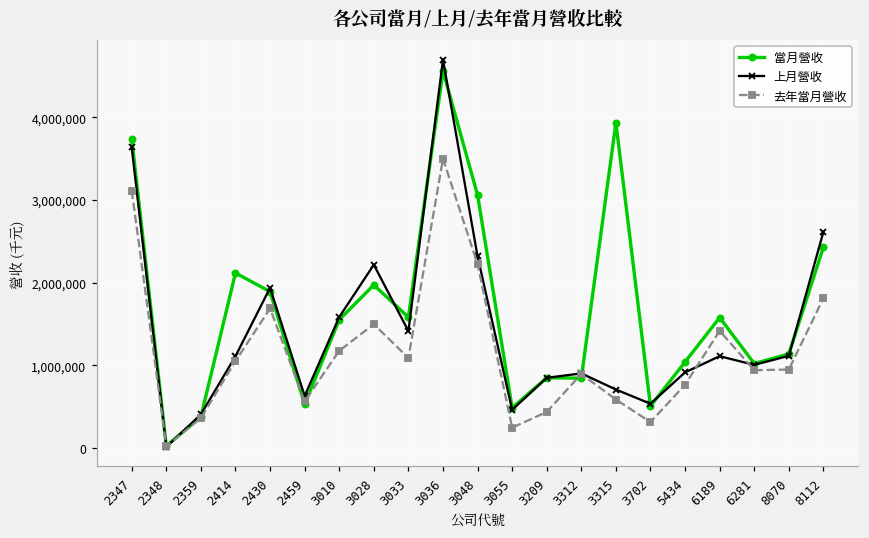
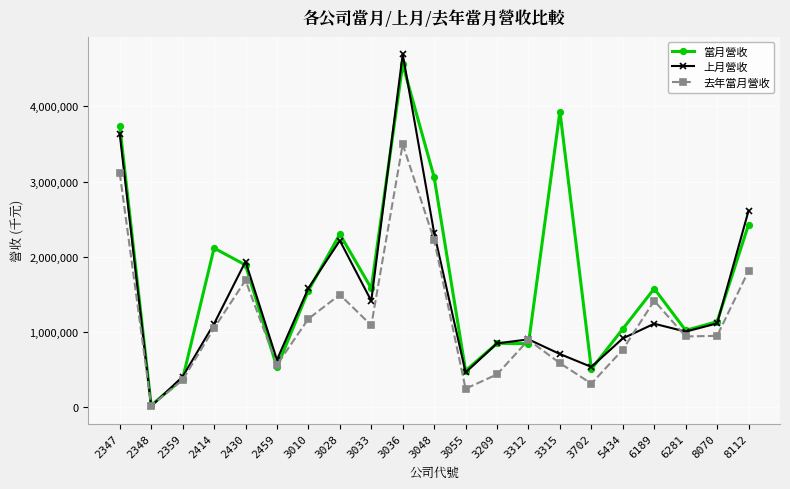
當月營收, 3028: 2,000,000 -> 2,300,000
